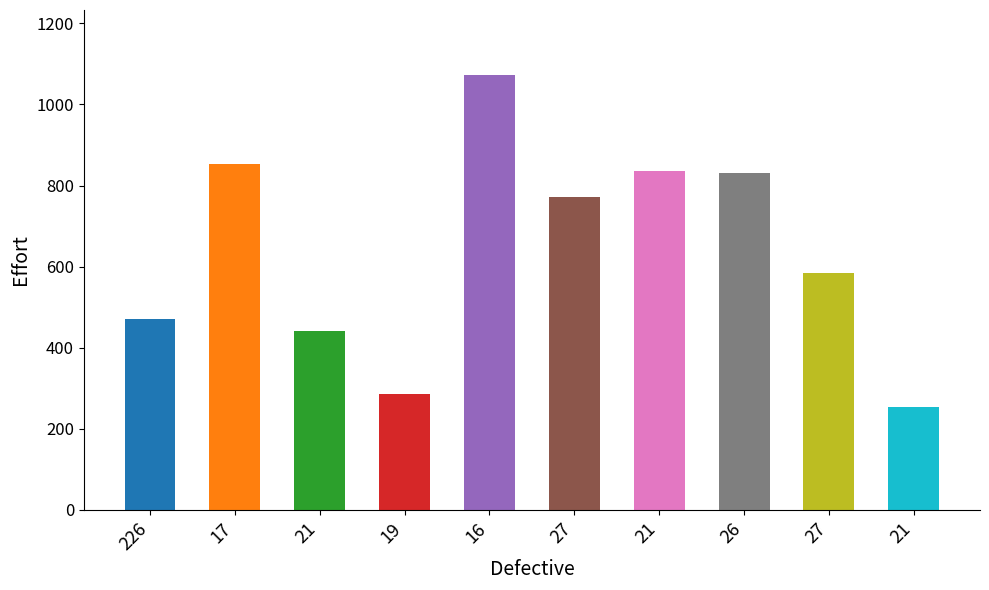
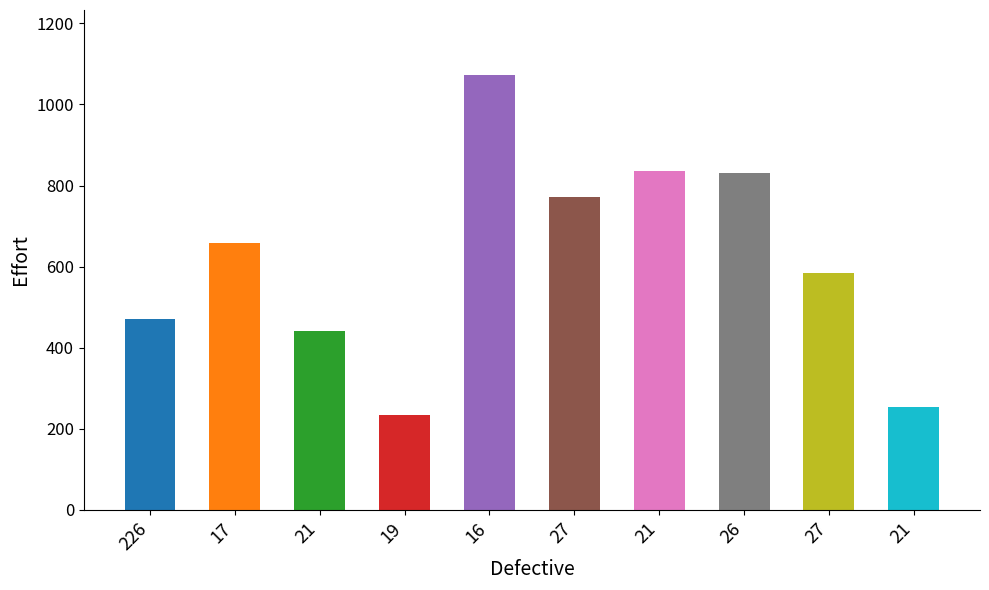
17: 850 -> 660
19: 290 -> 230
